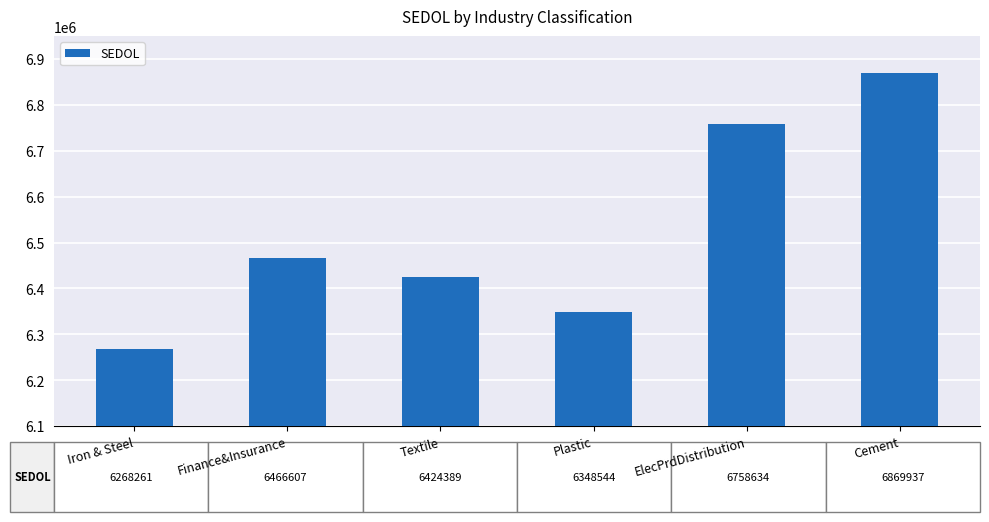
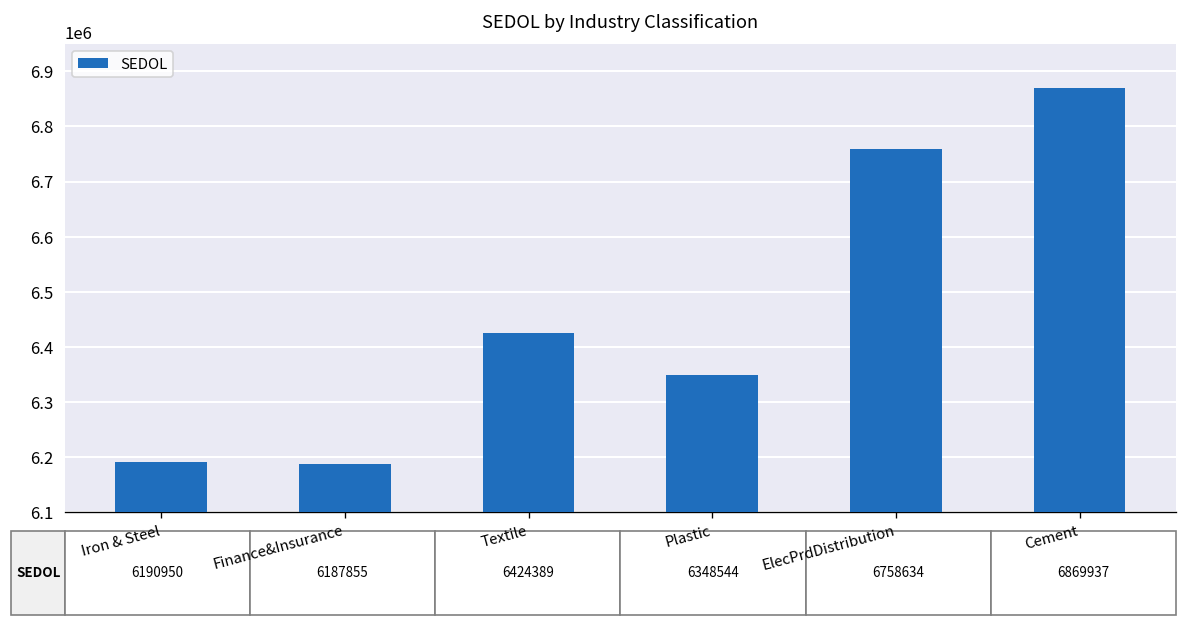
Iron & Steel: 6268261 -> 6190950
Finance&Insurance: 6466607 -> 6187855
